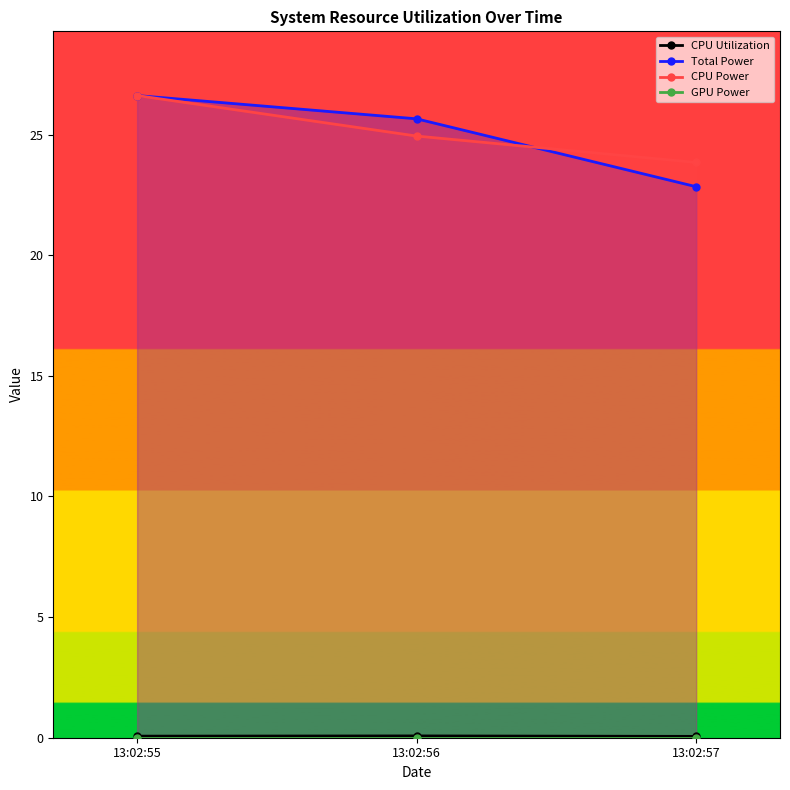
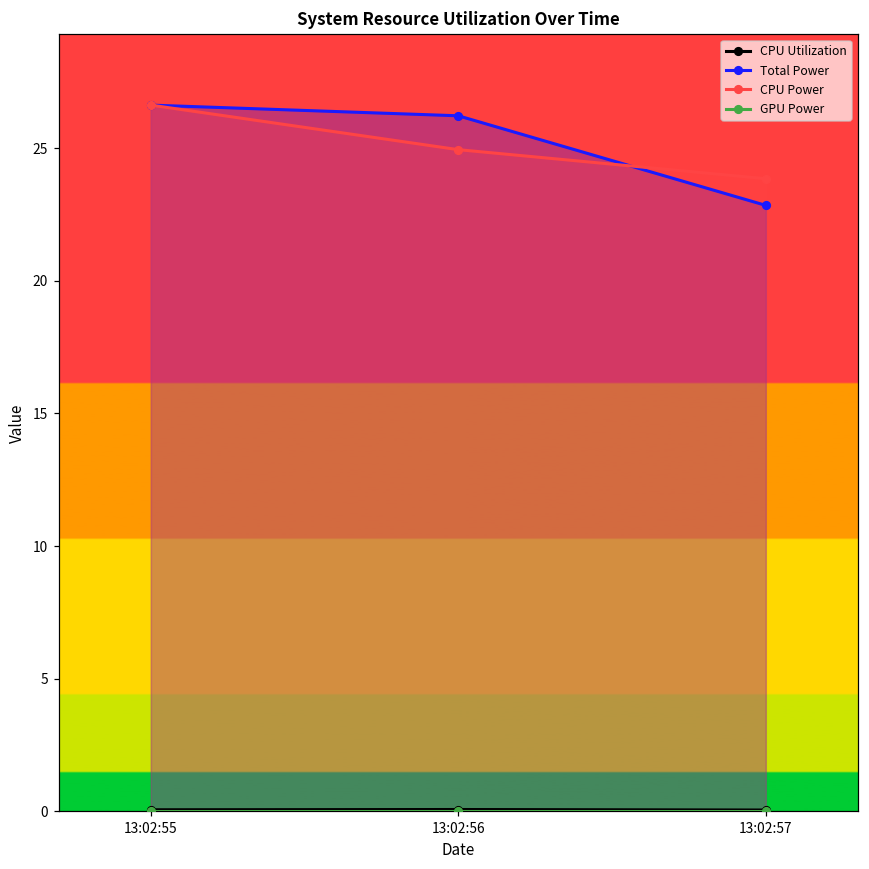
Total Power, 13:02:56: 25.7 -> 26.2
